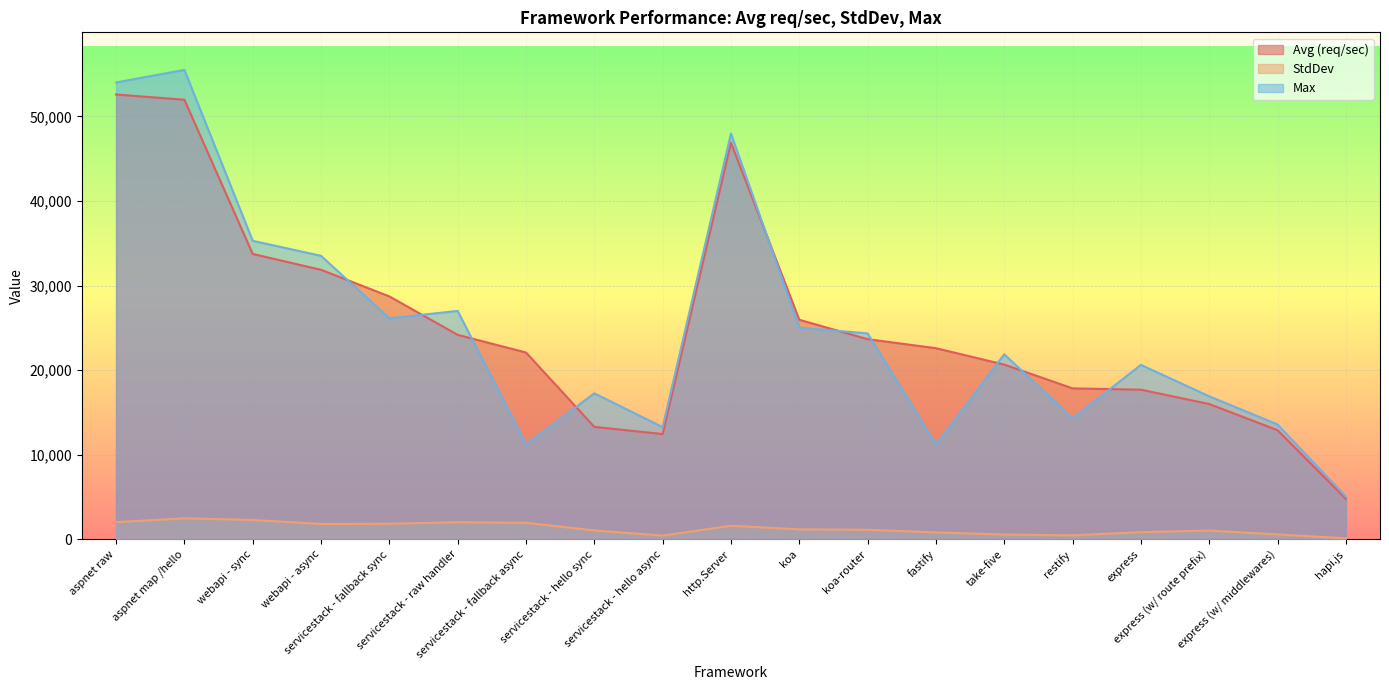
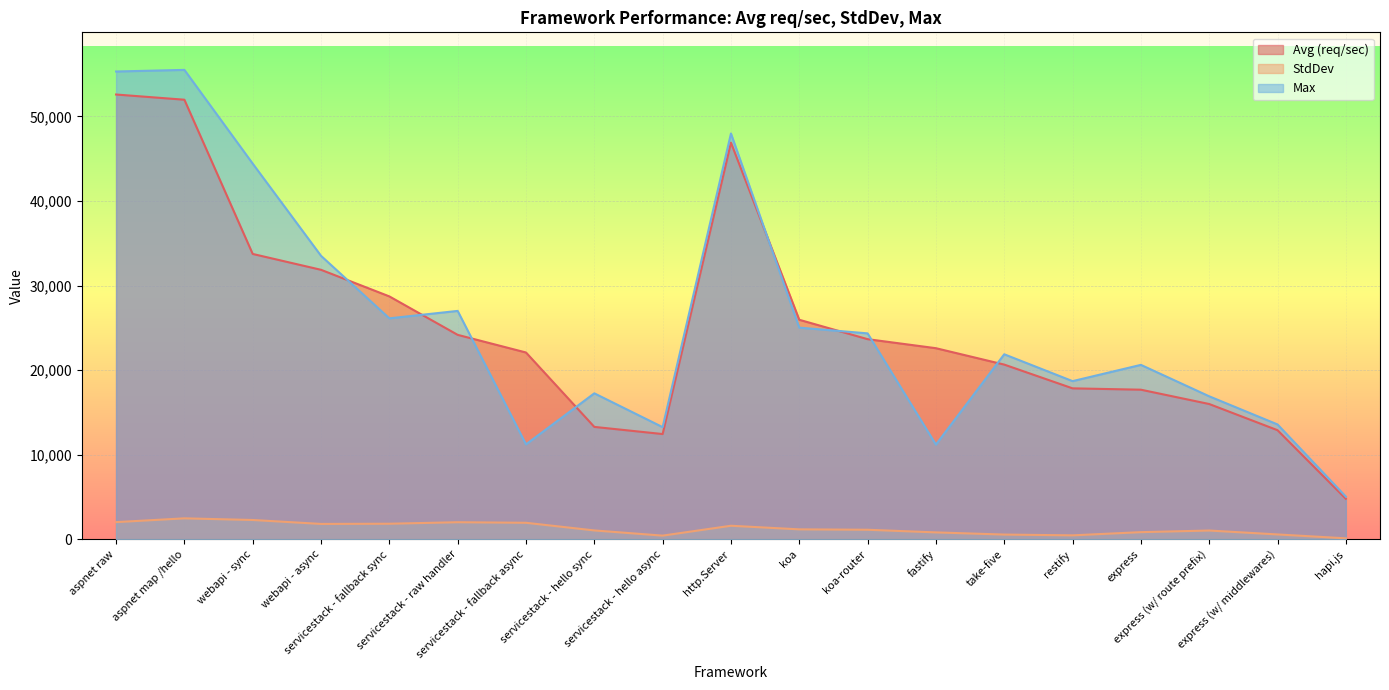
Max, aspnet raw: 54,000 -> 55,000
Max, webapi - sync: 35,000 -> 44,000
Max, restify: 14,000 -> 19,000
